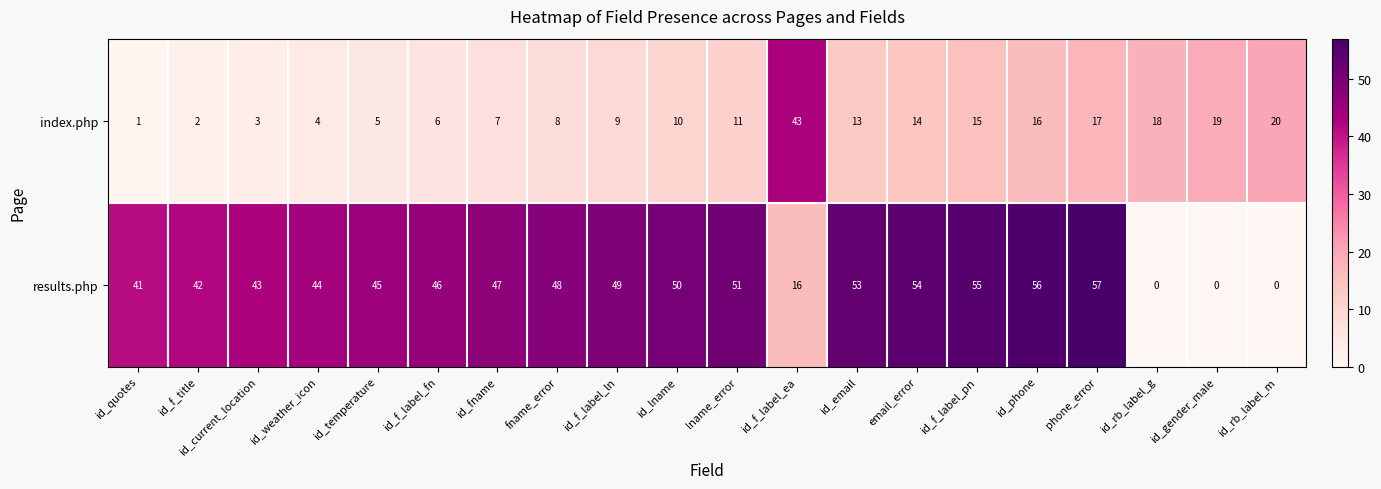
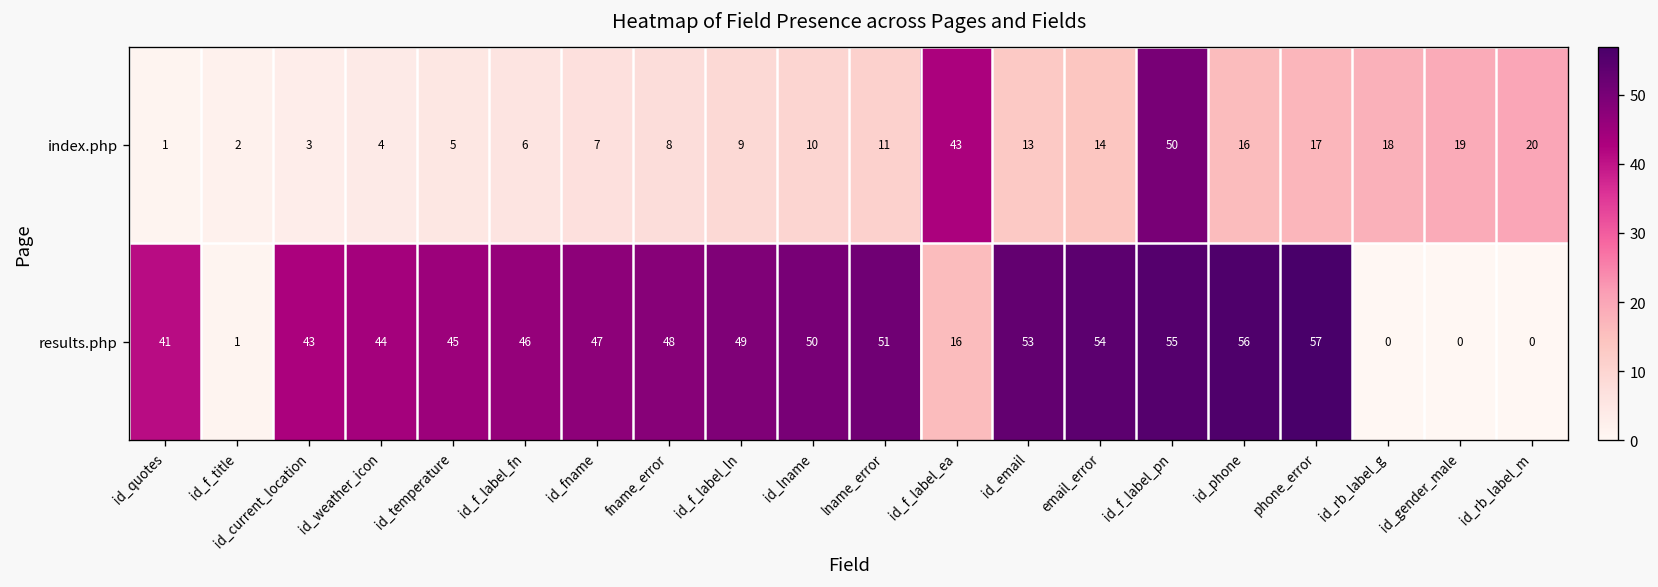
index.php, id_f_label_pn: 15 -> 50
results.php, id_f_title: 42 -> 1
